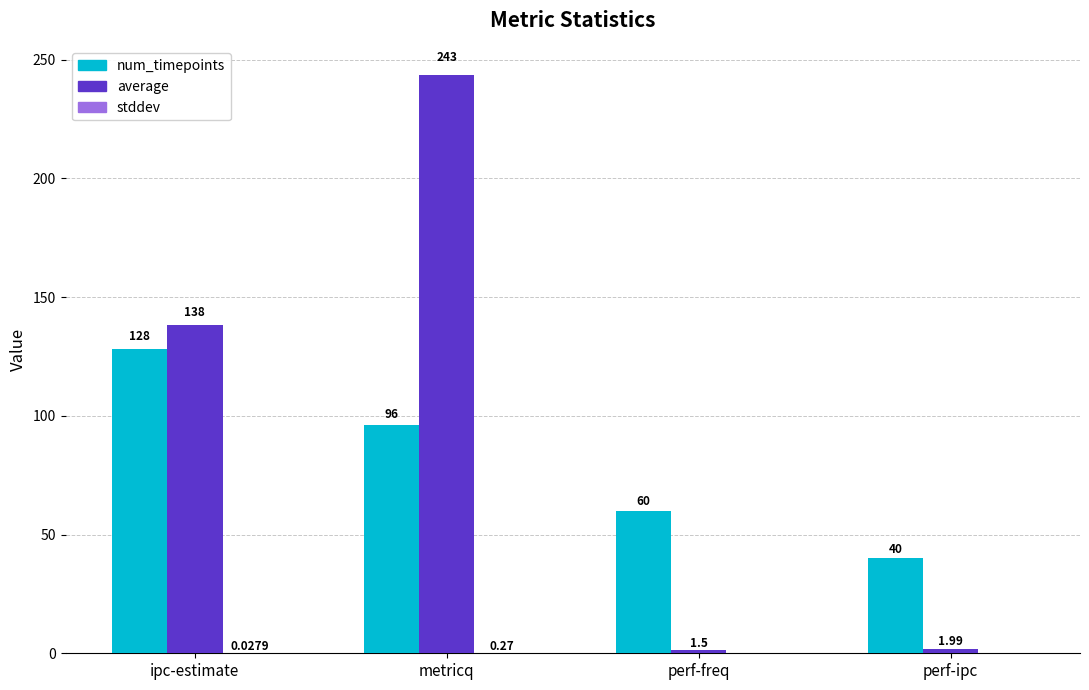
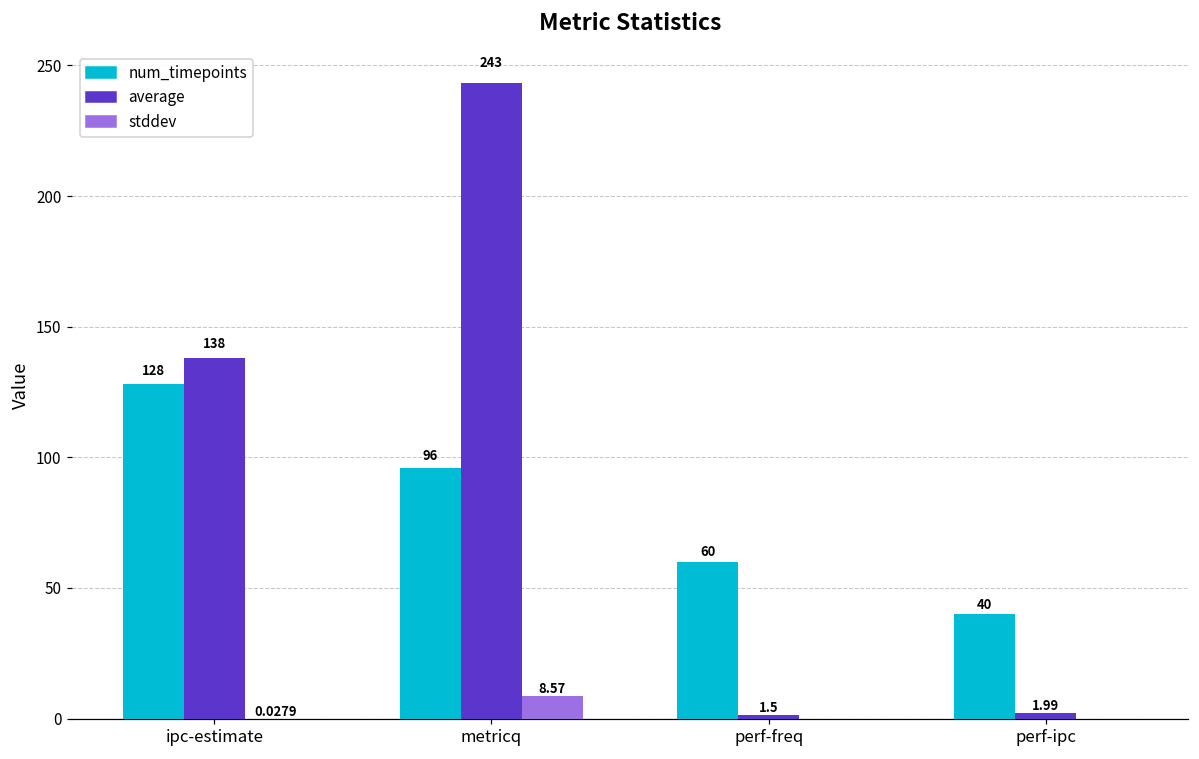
stddev, metricq: 0.27 -> 8.57
